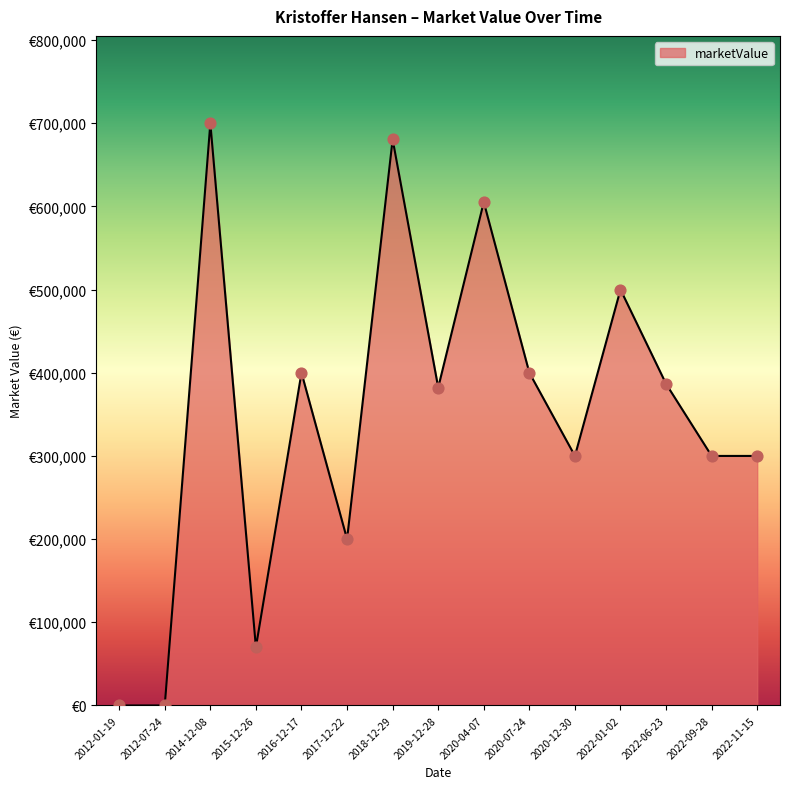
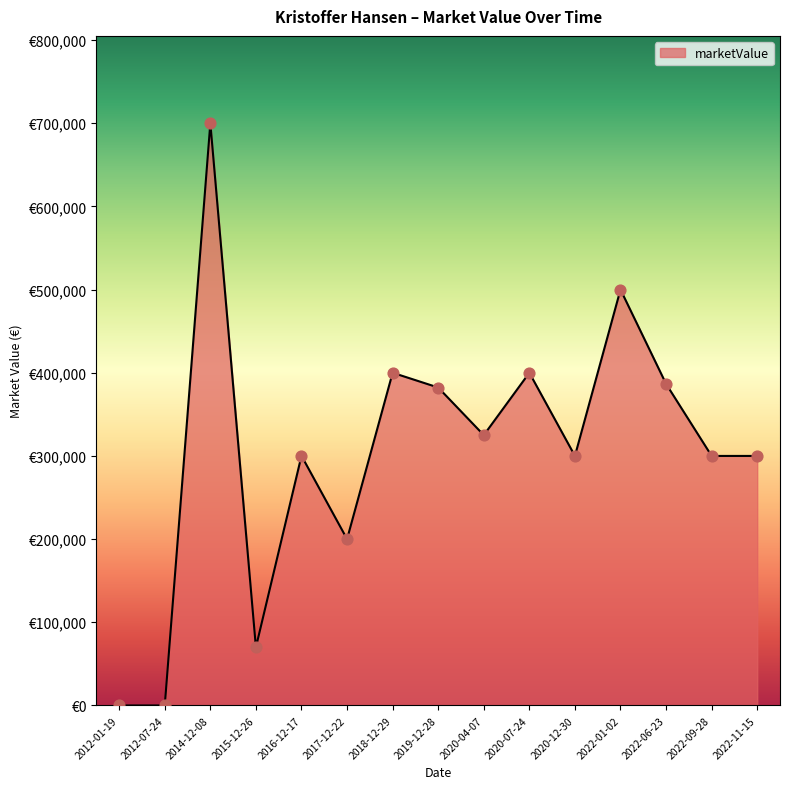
2016-12-17: €400,000 -> €300,000
2018-12-29: €680,000 -> €400,000
2020-04-07: €610,000 -> €330,000
